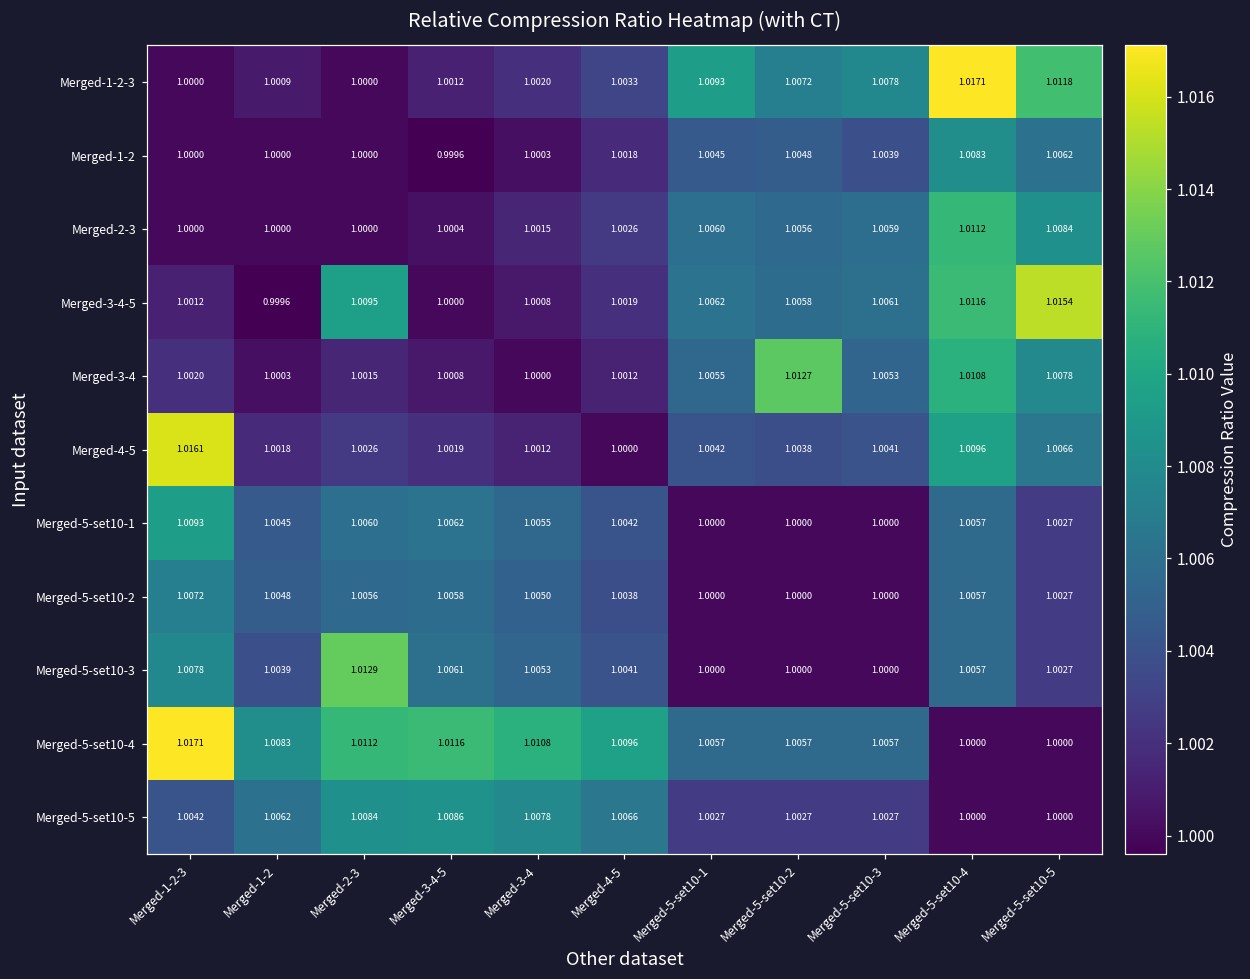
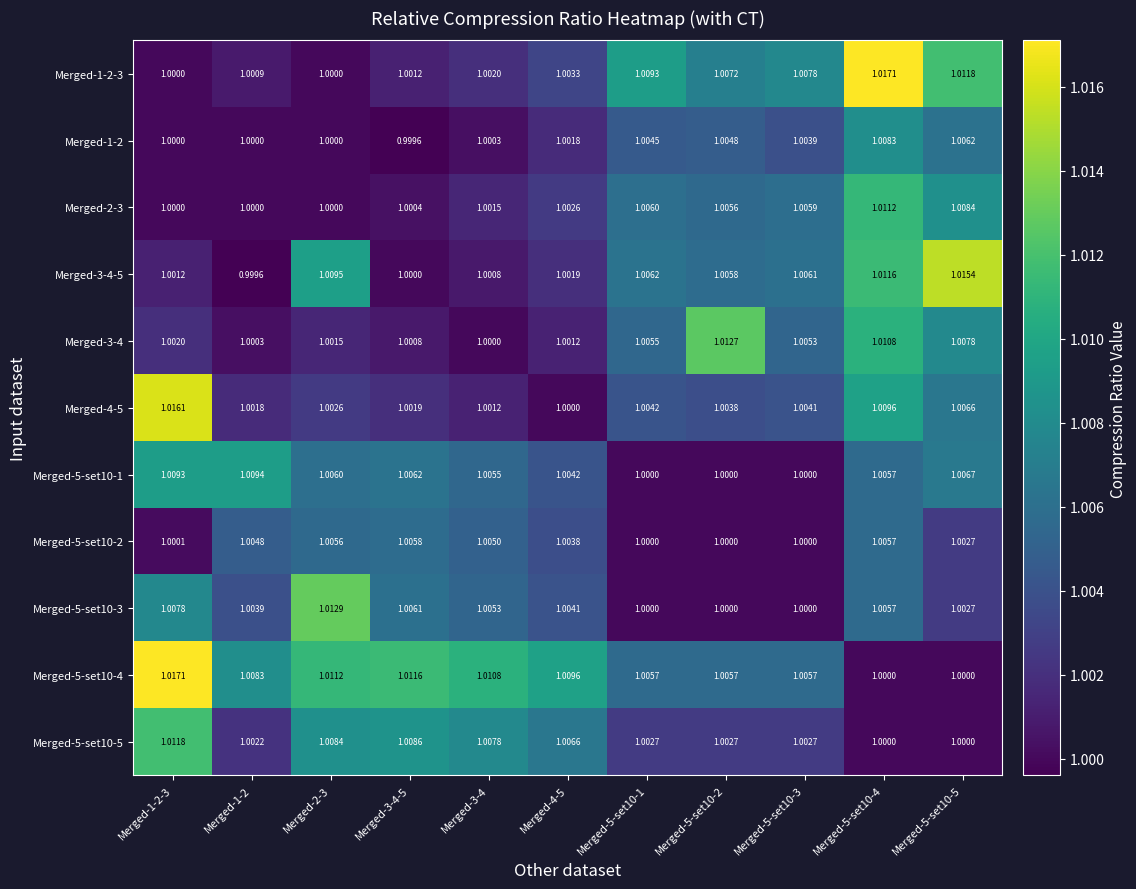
Merged-5-set10-1, Merged-1-2: 1.0045 -> 1.0094
Merged-5-set10-1, Merged-5-set10-5: 1.0027 -> 1.0067
Merged-5-set10-2, Merged-1-2-3: 1.0072 -> 1.0001
Merged-5-set10-5, Merged-1-2-3: 1.0042 -> 1.0118
Merged-5-set10-5, Merged-1-2: 1.0062 -> 1.0022
